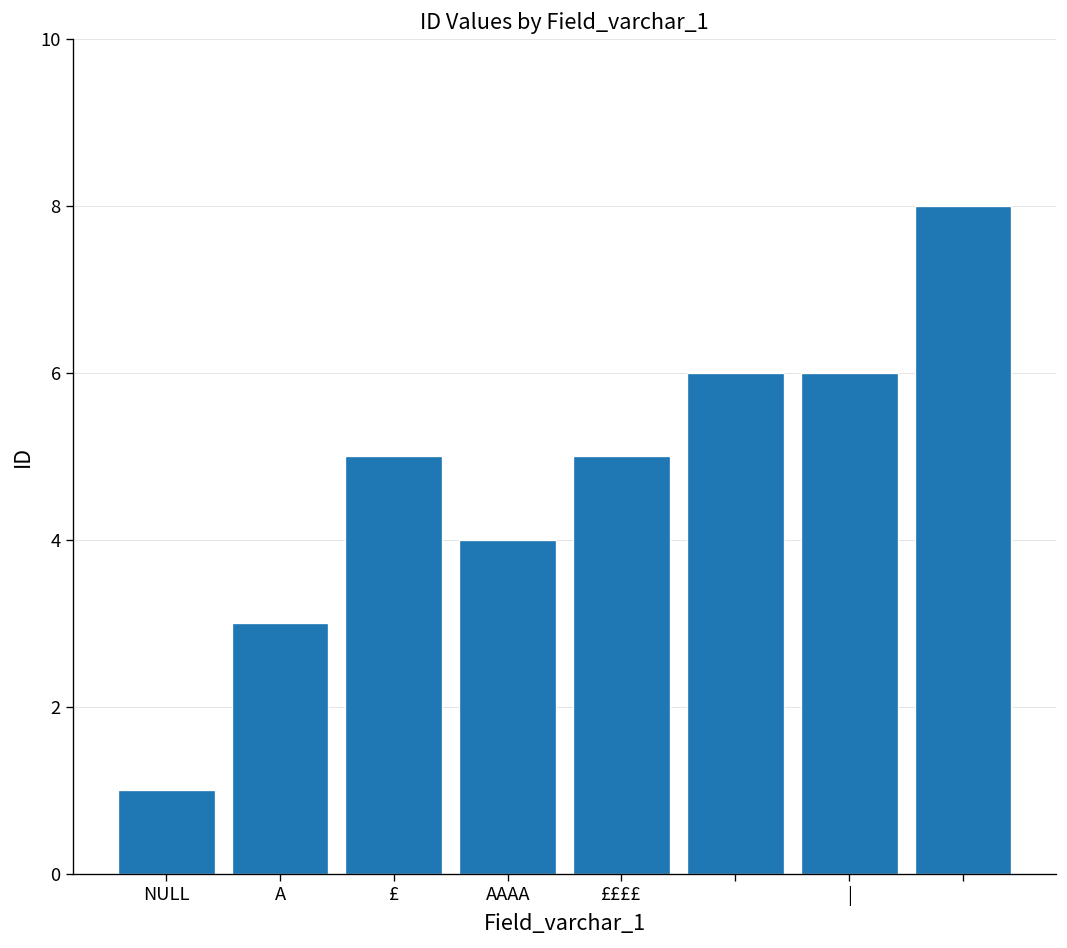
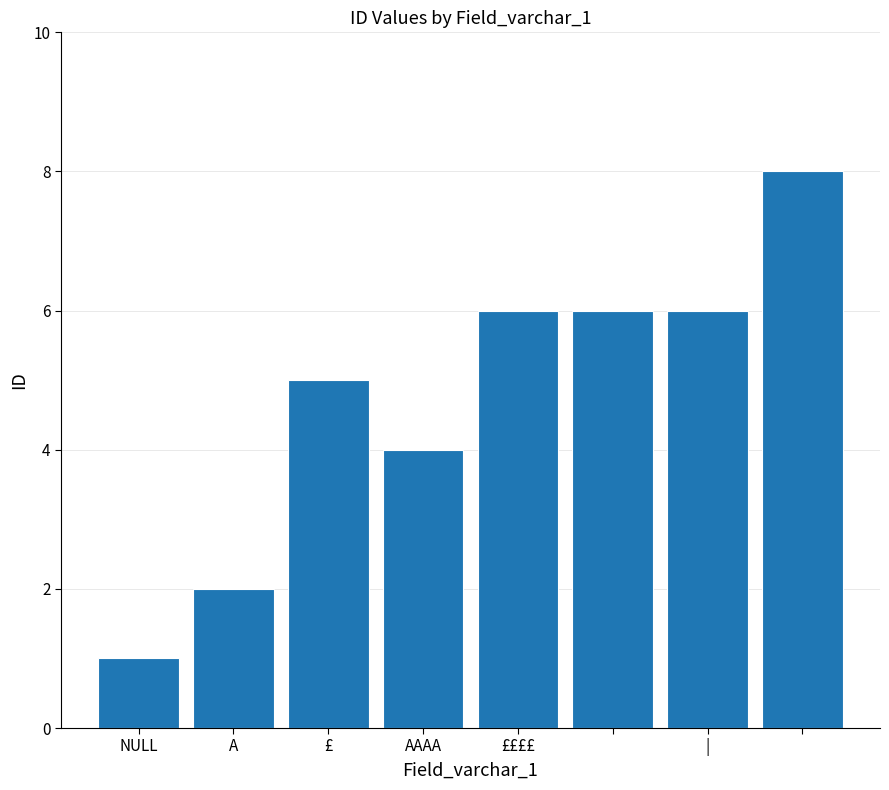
A: 3 -> 2
££££: 5 -> 6
